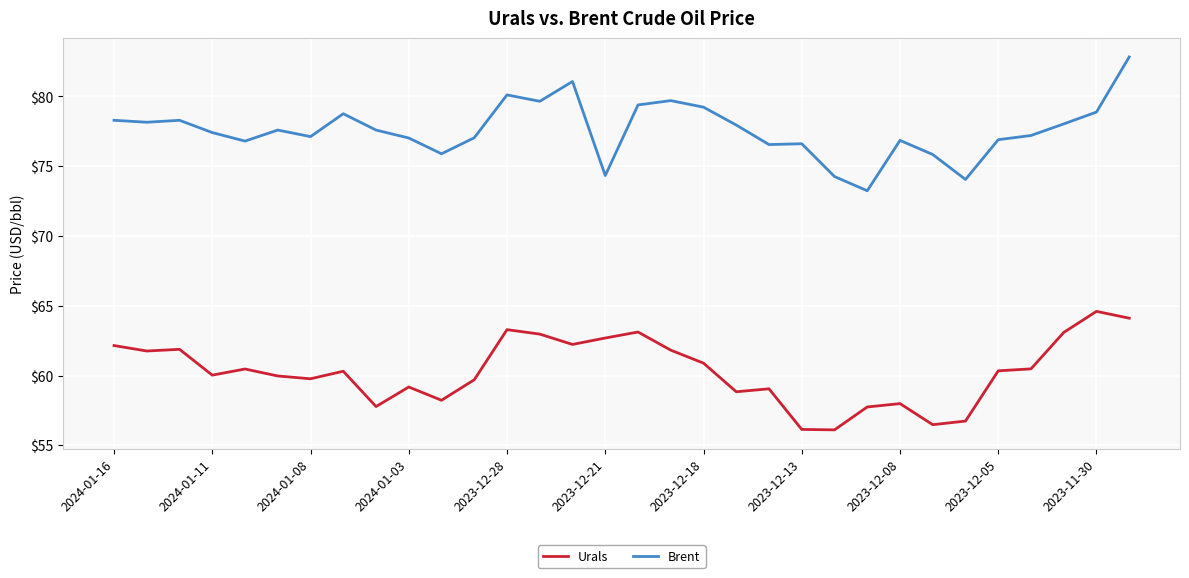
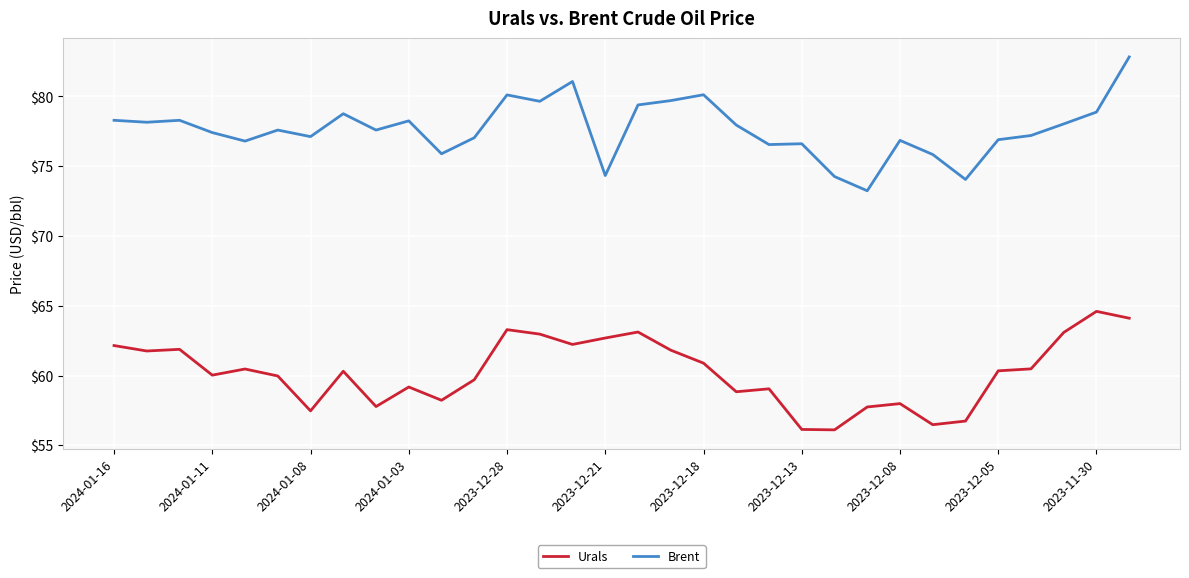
Urals, 2024-01-08: $59.8 -> $57.5
Brent, 2024-01-03: $77.0 -> $78.3
Brent, 2023-12-18: $79.2 -> $80.1
